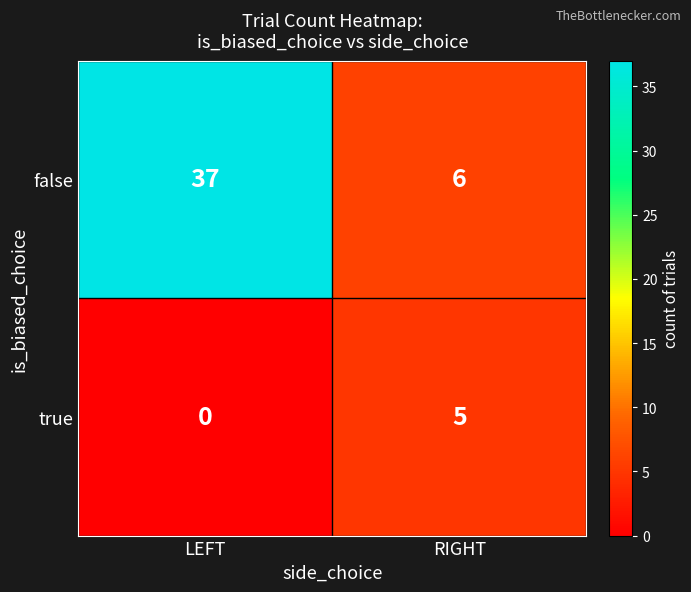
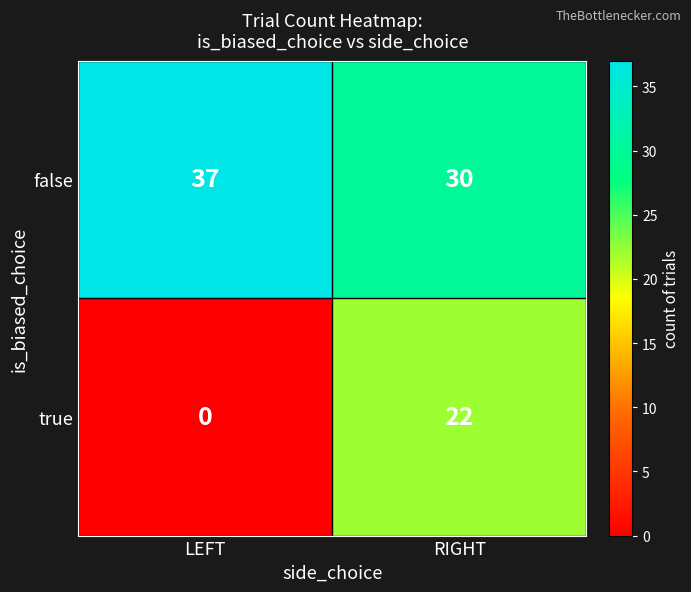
false, RIGHT: 6 -> 30
true, RIGHT: 5 -> 22
